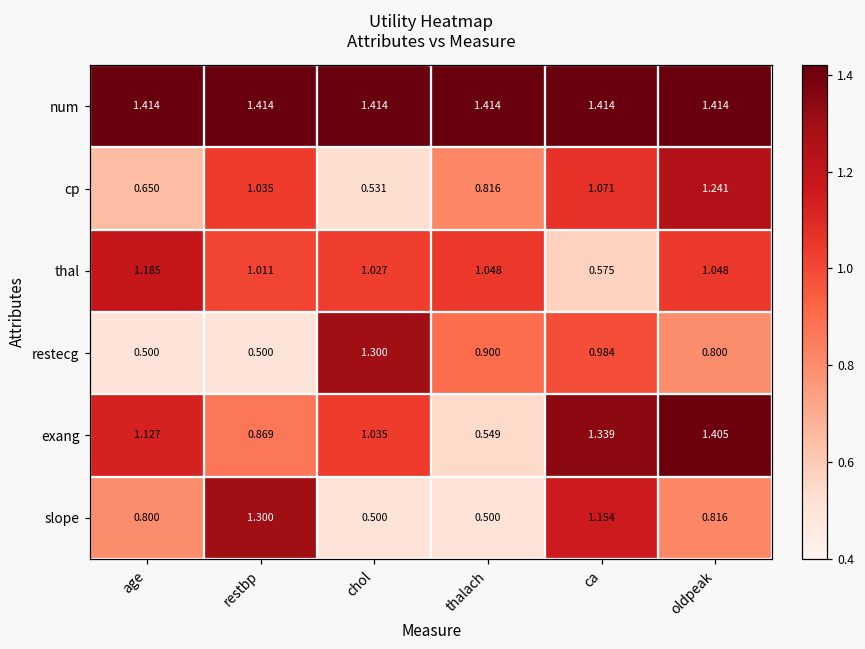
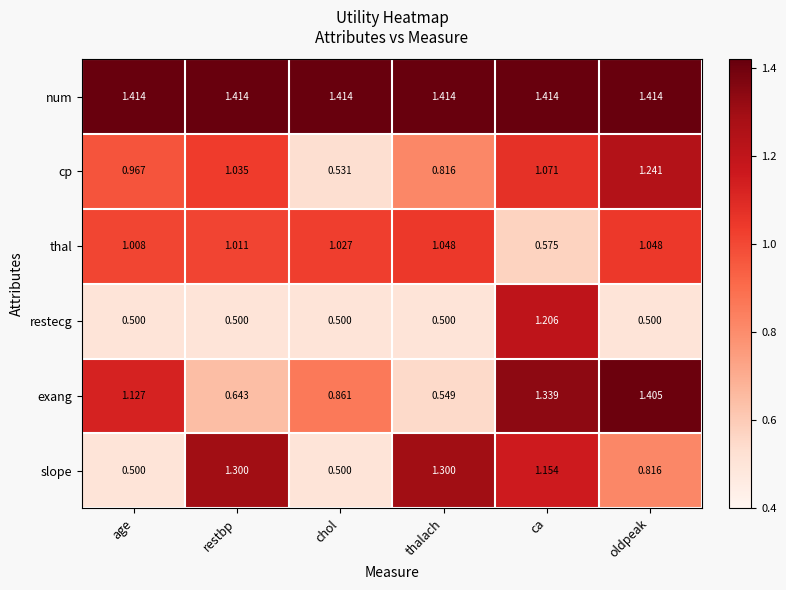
cp, age: 0.650 -> 0.967
thal, age: 1.185 -> 1.008
restecg, chol: 1.300 -> 0.500
restecg, thalach: 0.900 -> 0.500
restecg, ca: 0.984 -> 1.206
restecg, oldpeak: 0.800 -> 0.500
exang, restbp: 0.869 -> 0.643
exang, chol: 1.035 -> 0.861
slope, age: 0.800 -> 0.500
slope, thalach: 0.500 -> 1.300
